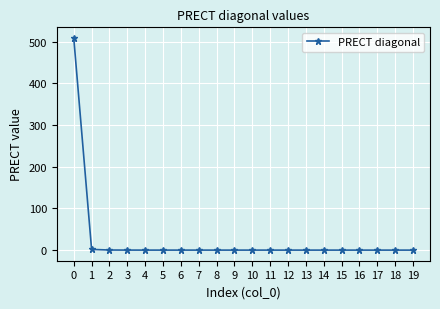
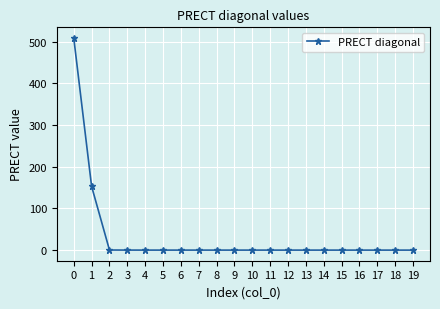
1: 0 -> 150
